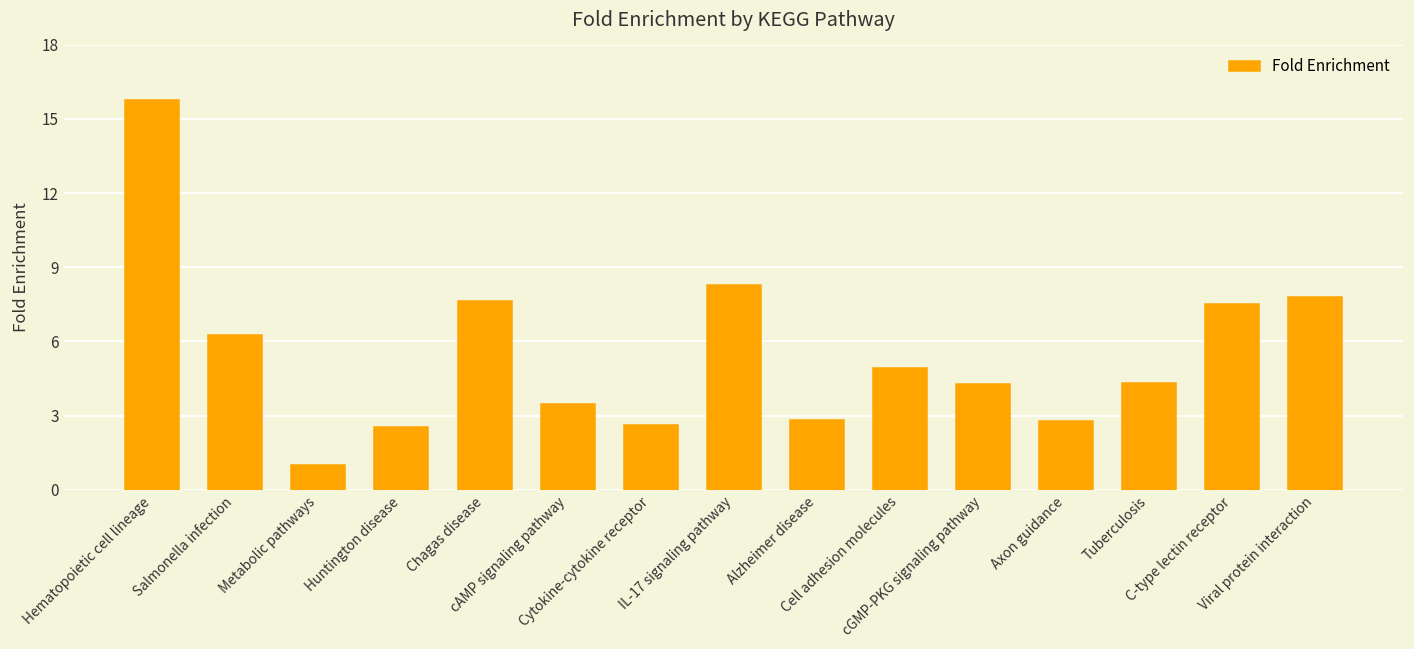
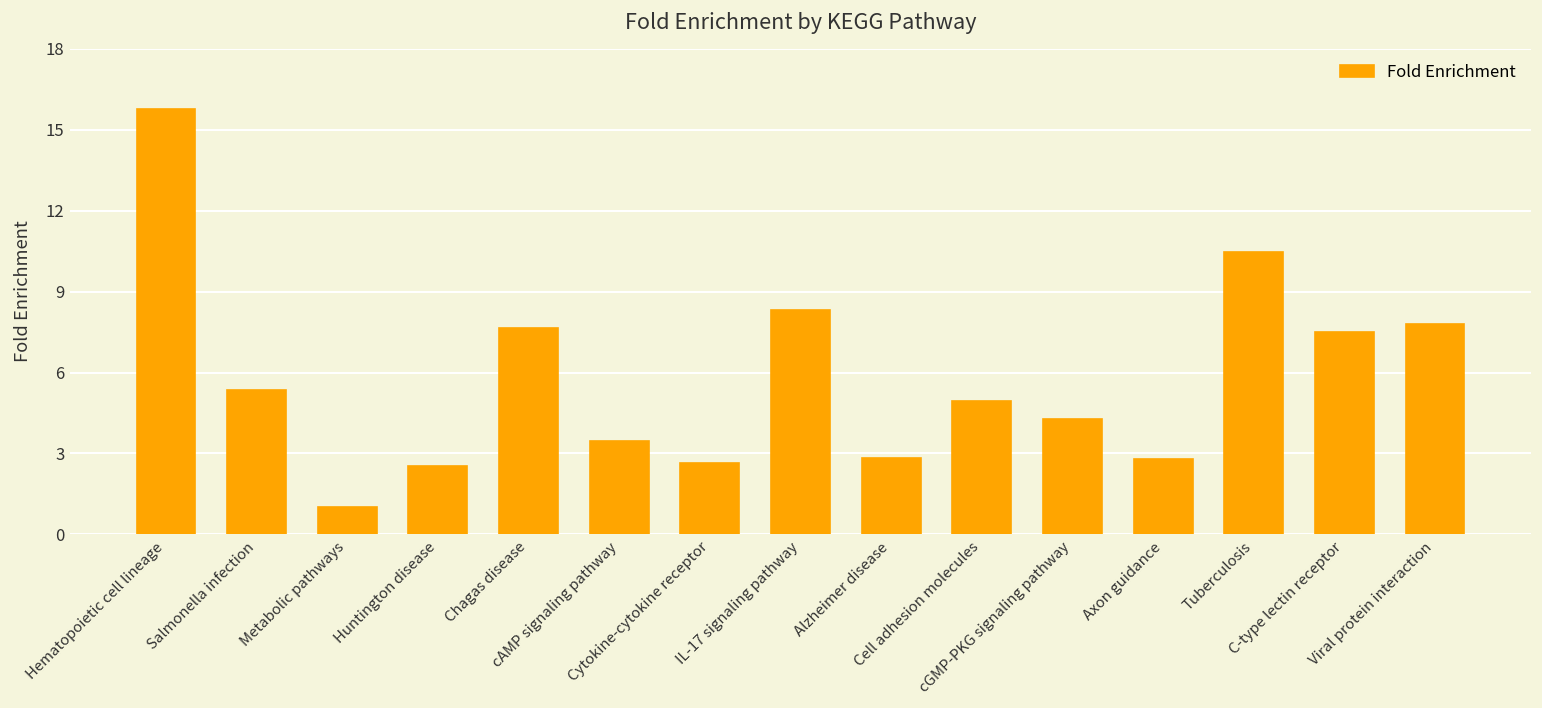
Salmonella infection: 6.3 -> 5.3
Tuberculosis: 4.3 -> 10.5
